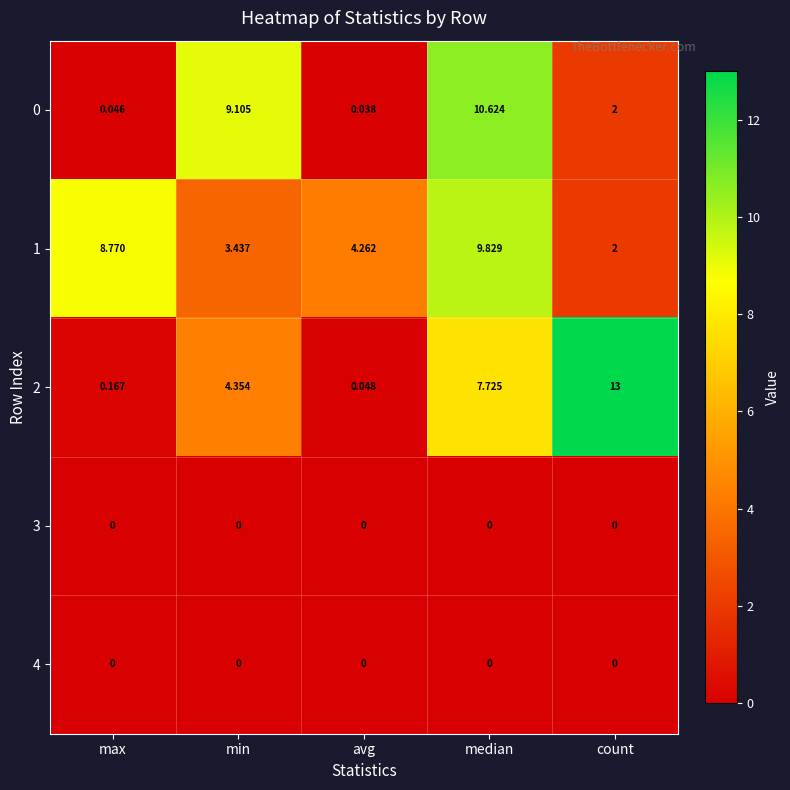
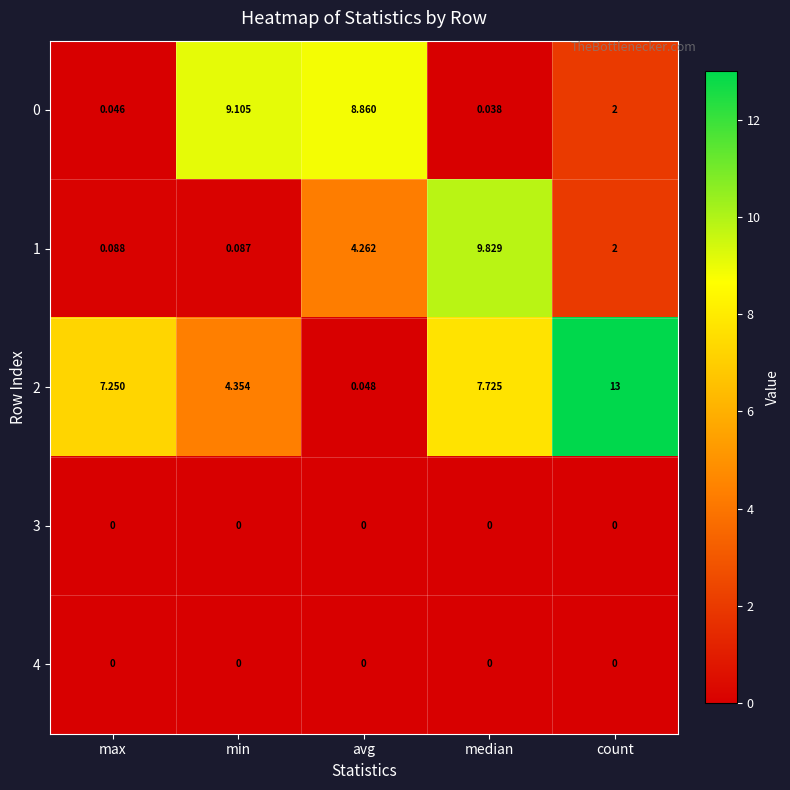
0, avg: 0.038 -> 8.860
0, median: 10.624 -> 0.038
1, max: 8.770 -> 0.088
1, min: 3.437 -> 0.087
2, max: 0.167 -> 7.250
